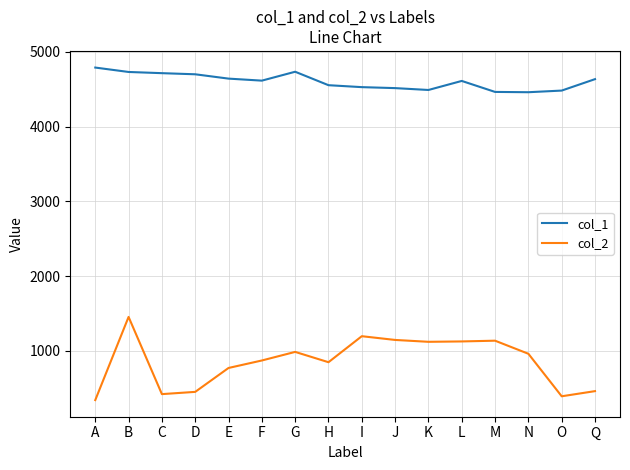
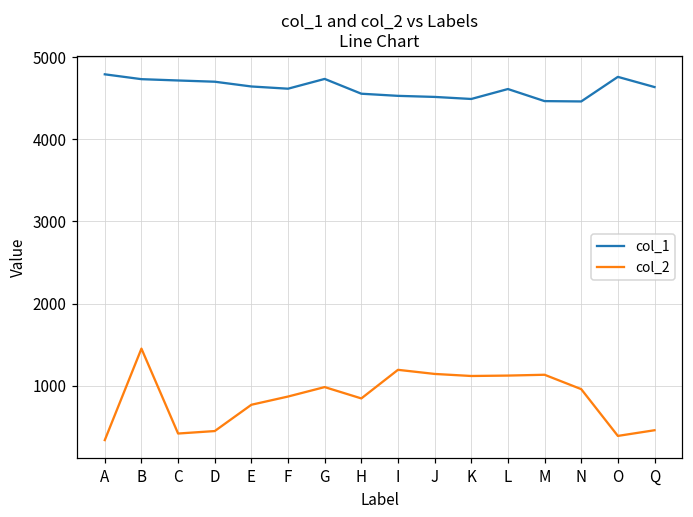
col_1, O: 4500 -> 4800
